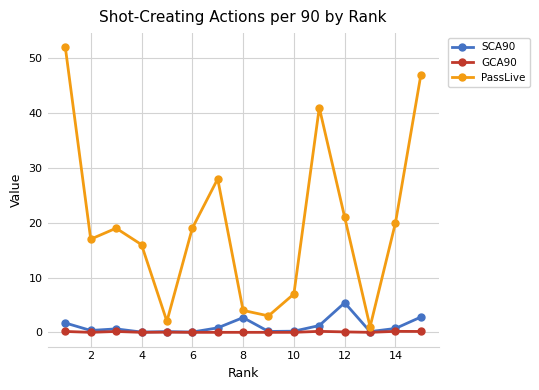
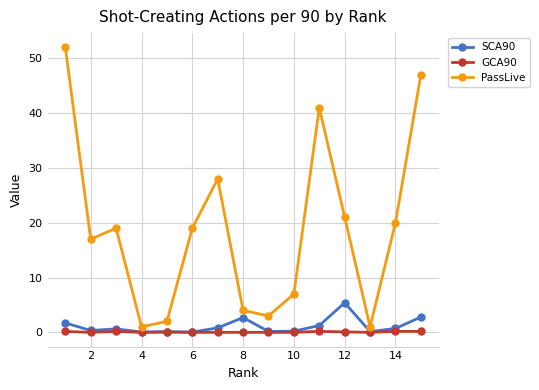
PassLive, 4: 16 -> 1
